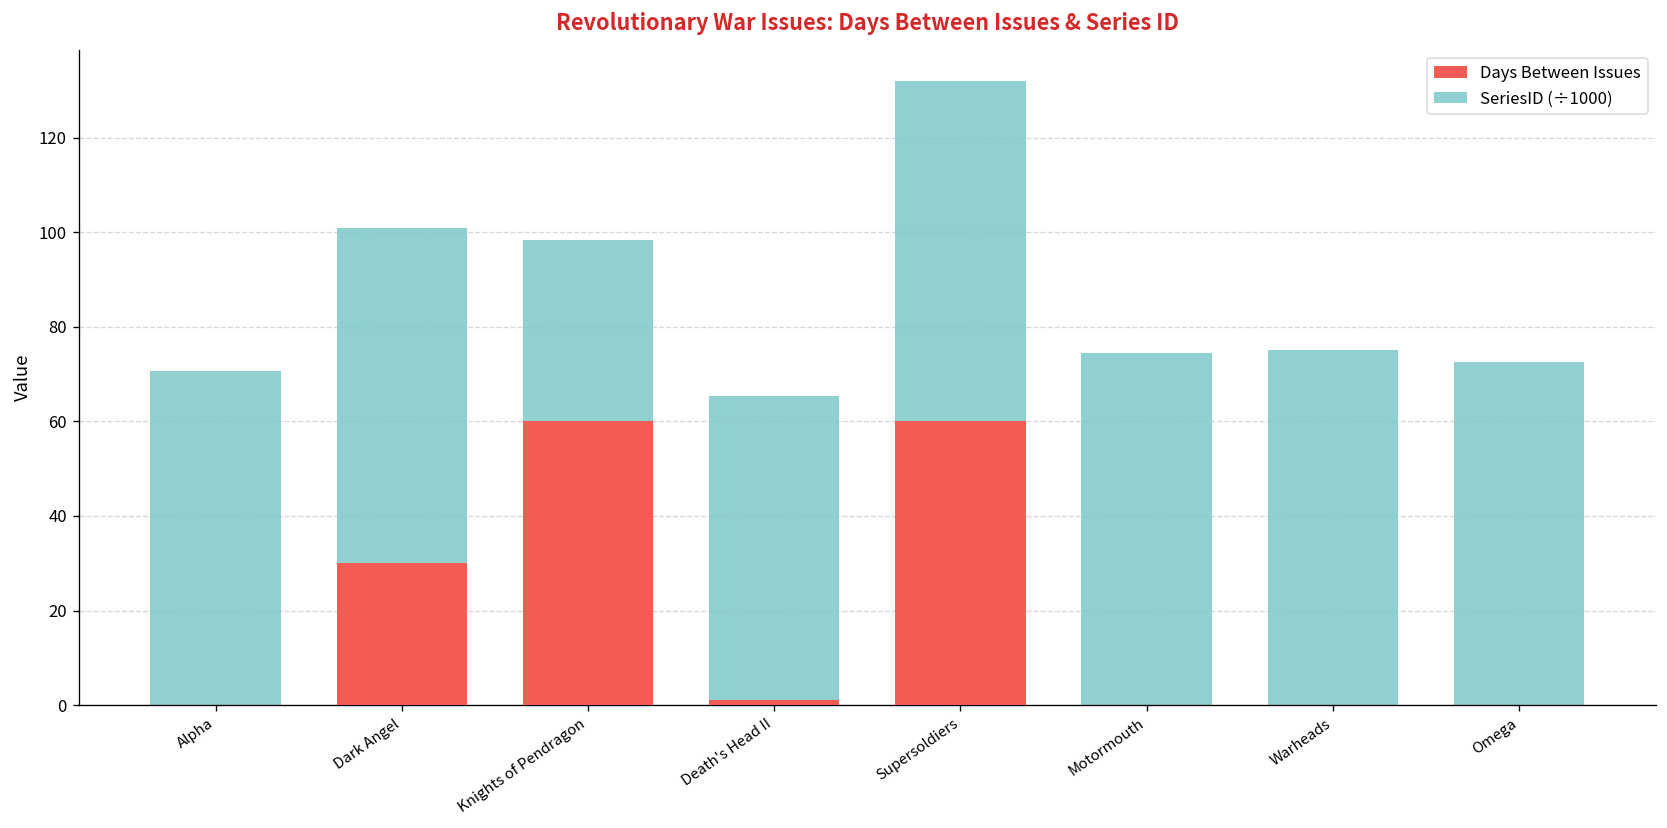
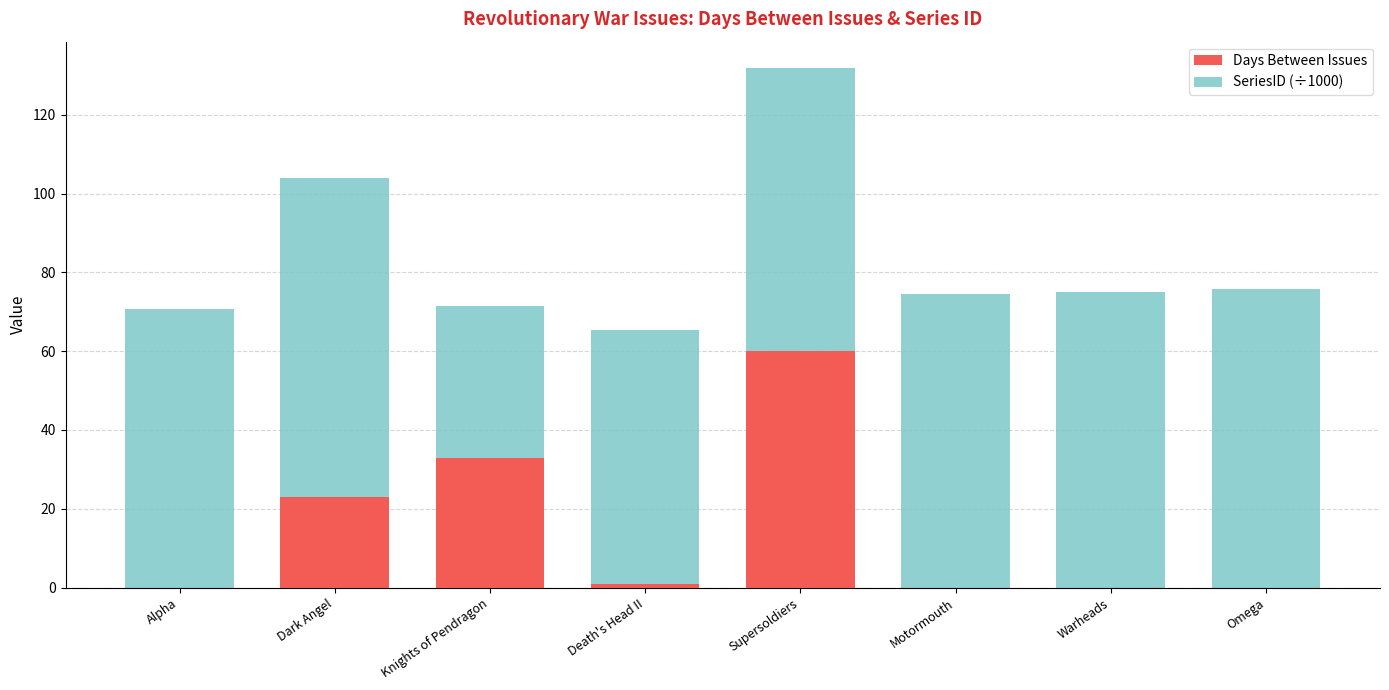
Days Between Issues, Dark Angel: 30 -> 23
SeriesID (÷1000), Dark Angel: 71 -> 81
Days Between Issues, Knights of Pendragon: 60 -> 33
SeriesID (÷1000), Omega: 73 -> 76
